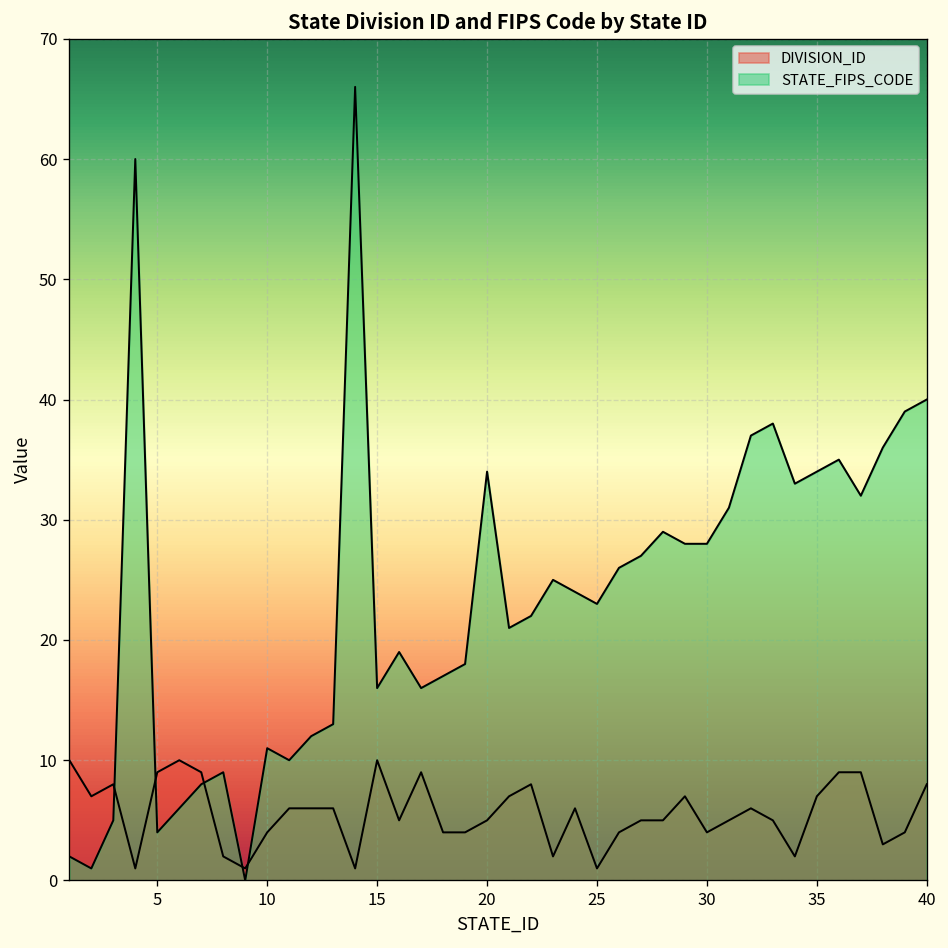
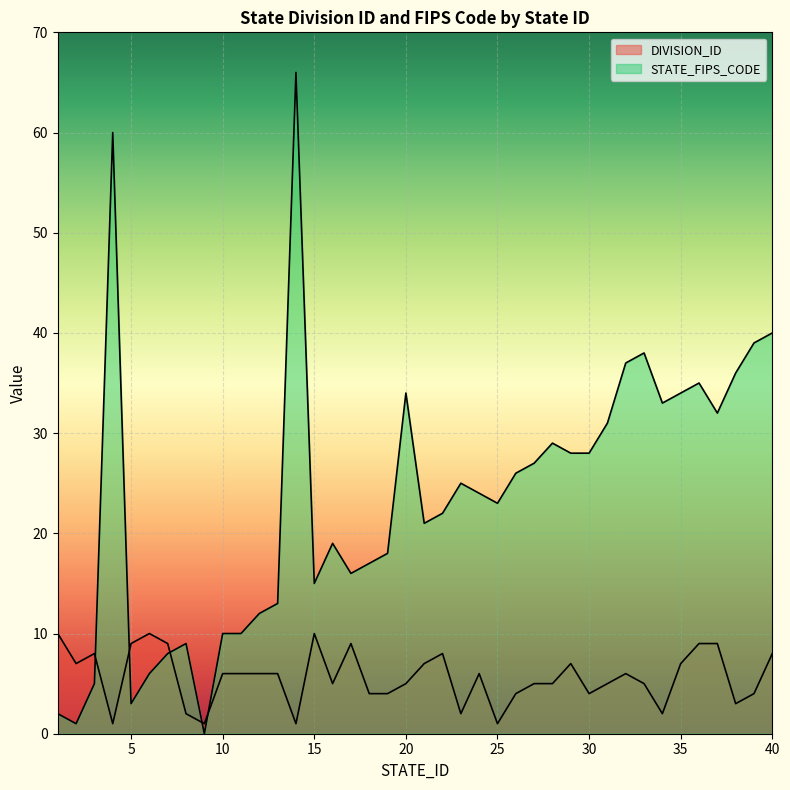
STATE_FIPS_CODE, 5: 4 -> 3
DIVISION_ID, 10: 4 -> 6
STATE_FIPS_CODE, 10: 11 -> 10
STATE_FIPS_CODE, 15: 16 -> 15
